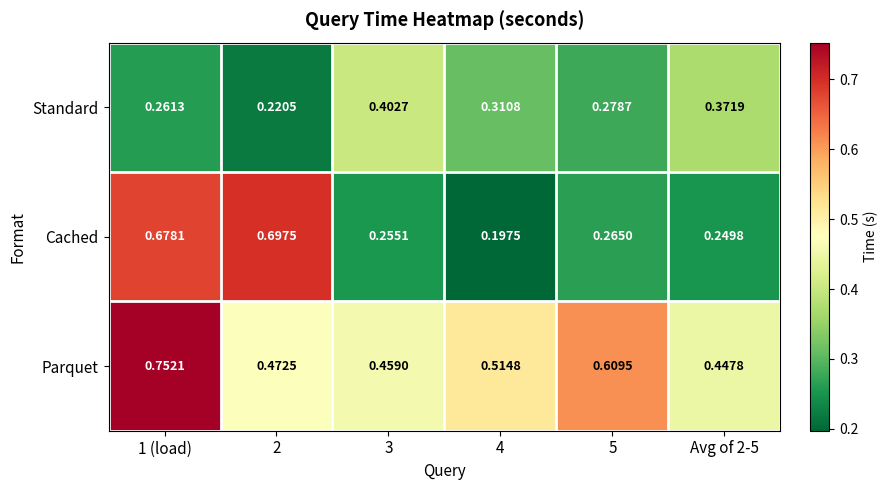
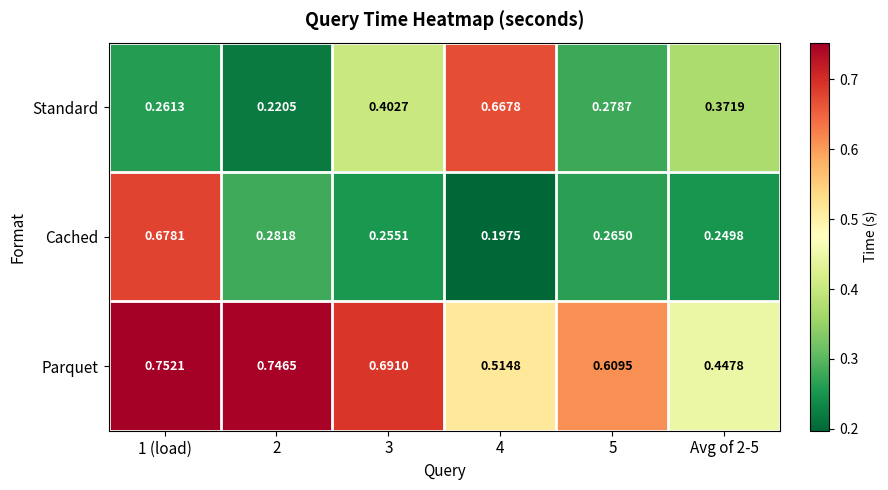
Standard, 4: 0.3108 -> 0.6678
Cached, 2: 0.6975 -> 0.2818
Parquet, 2: 0.4725 -> 0.7465
Parquet, 3: 0.4590 -> 0.6910
